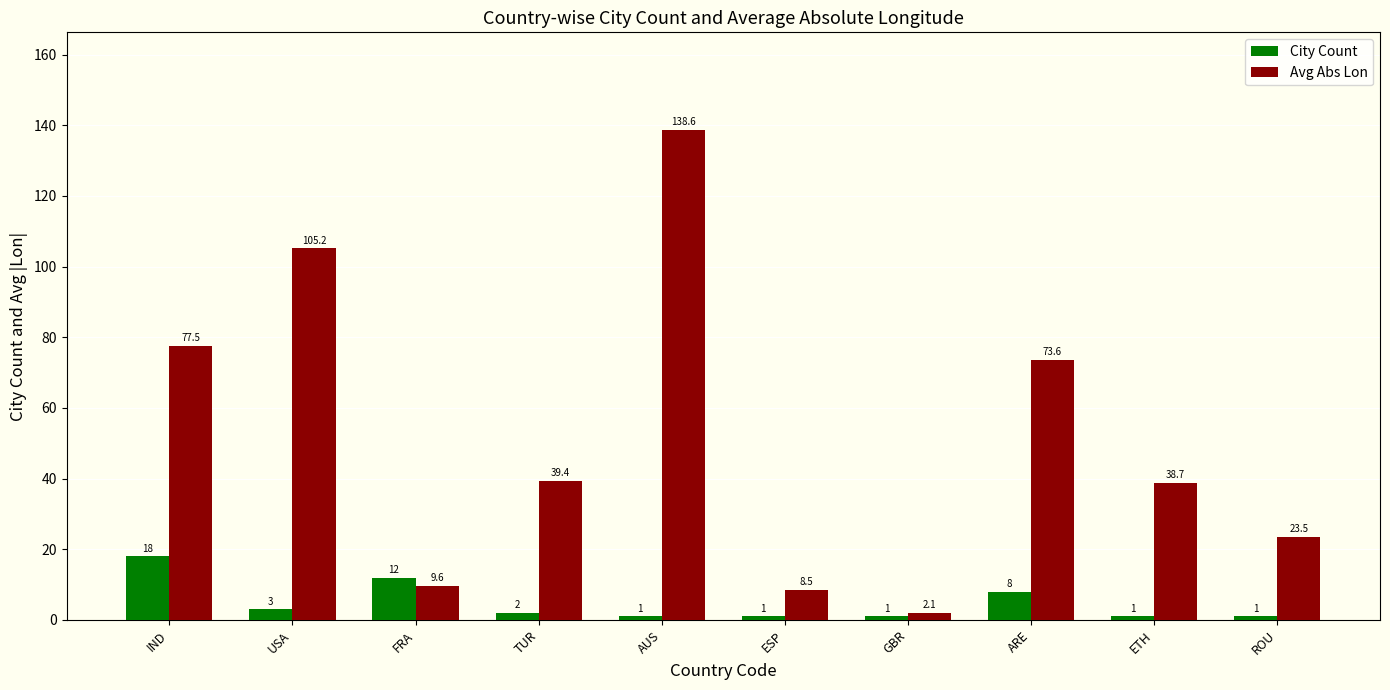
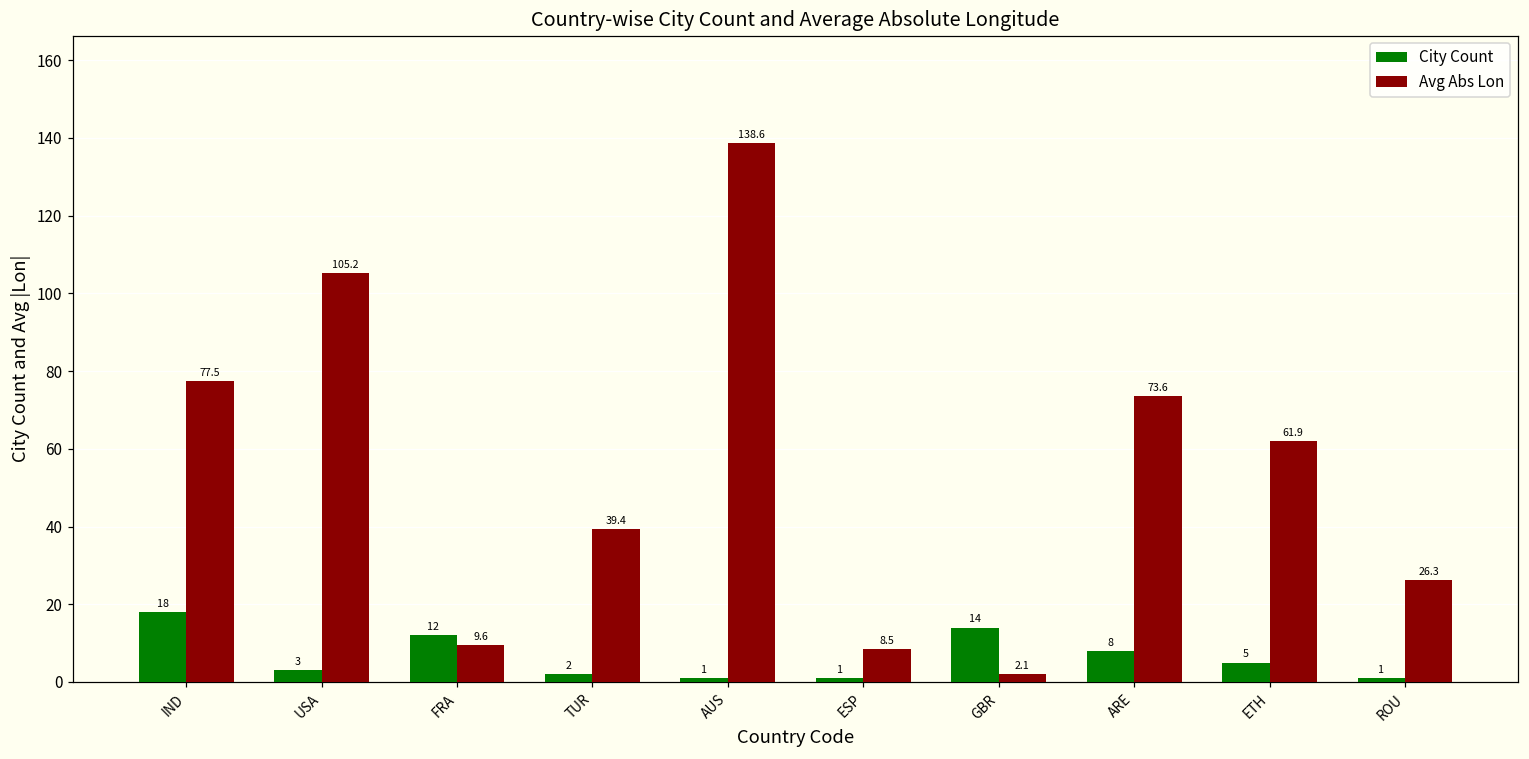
City Count, GBR: 1 -> 14
City Count, ETH: 1 -> 5
Avg Abs Lon, ETH: 38.7 -> 61.9
Avg Abs Lon, ROU: 23.5 -> 26.3
